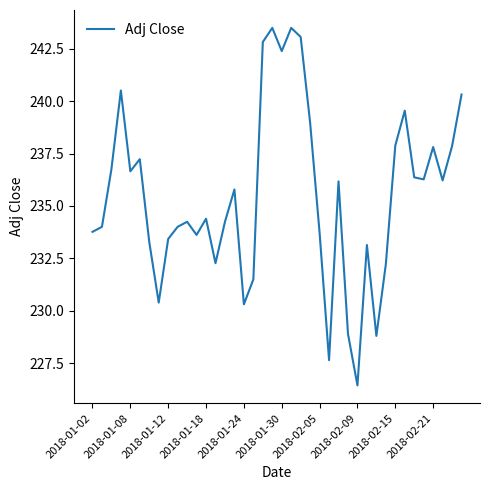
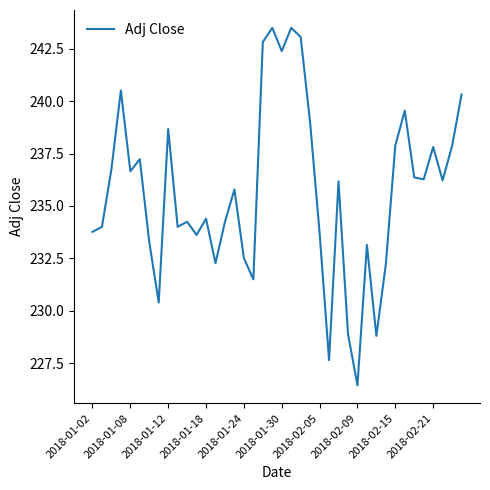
2018-01-12: 233.4 -> 238.7
2018-01-24: 230.3 -> 232.5
